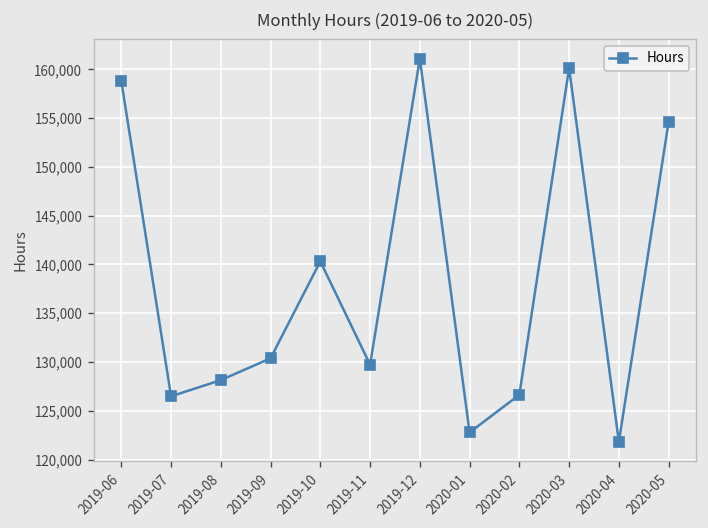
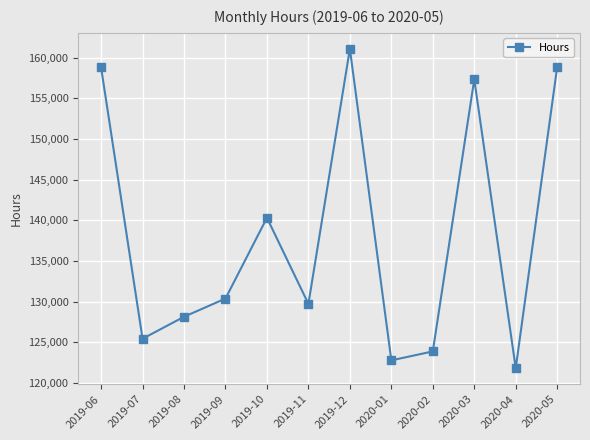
2019-07: 126,000 -> 125,000
2020-02: 127,000 -> 124,000
2020-03: 160,000 -> 157,000
2020-05: 155,000 -> 159,000
